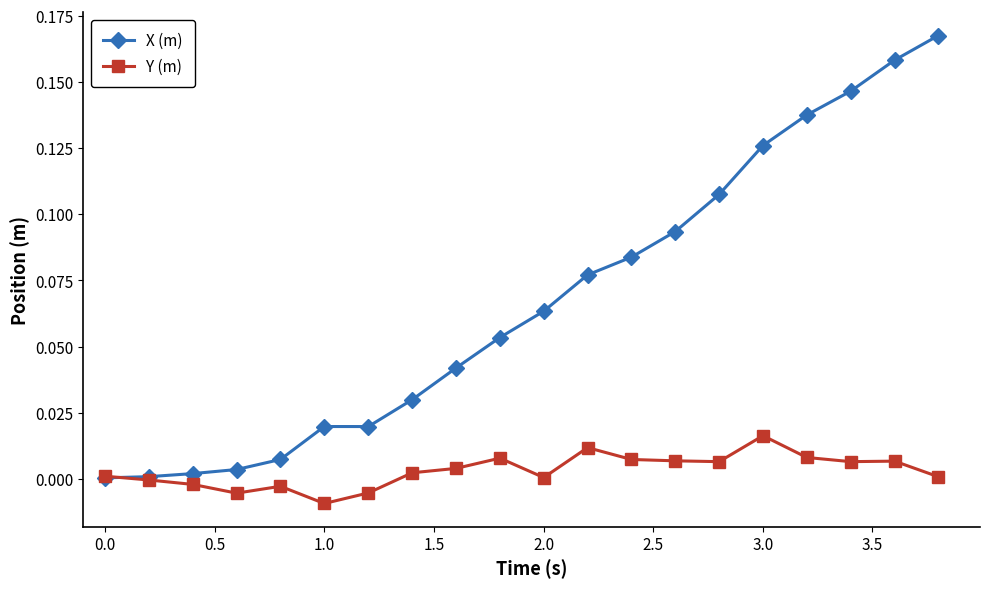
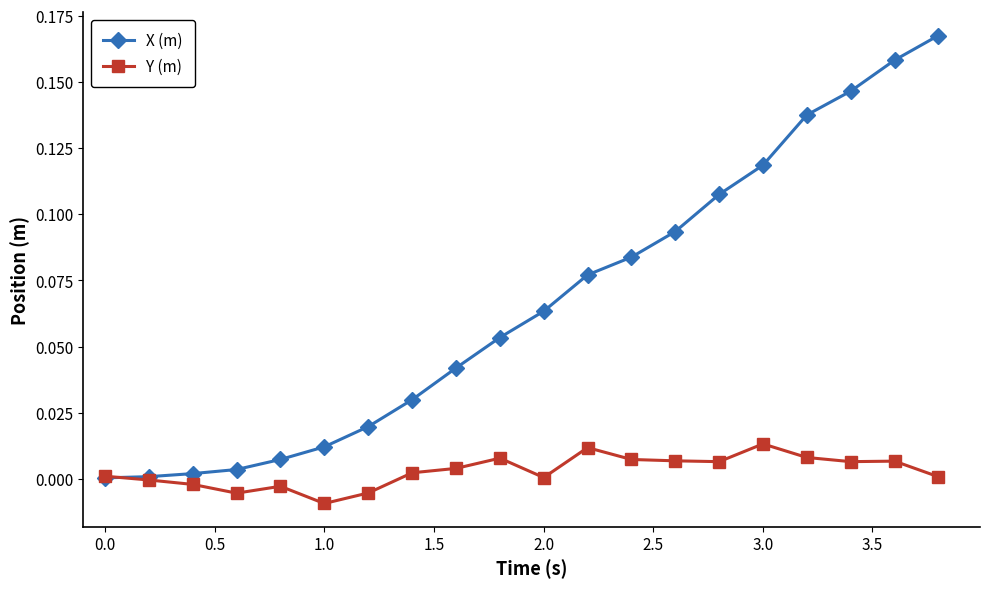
X (m), 1.0: 0.020 -> 0.012
X (m), 3.0: 0.126 -> 0.119
Y (m), 3.0: 0.016 -> 0.013
